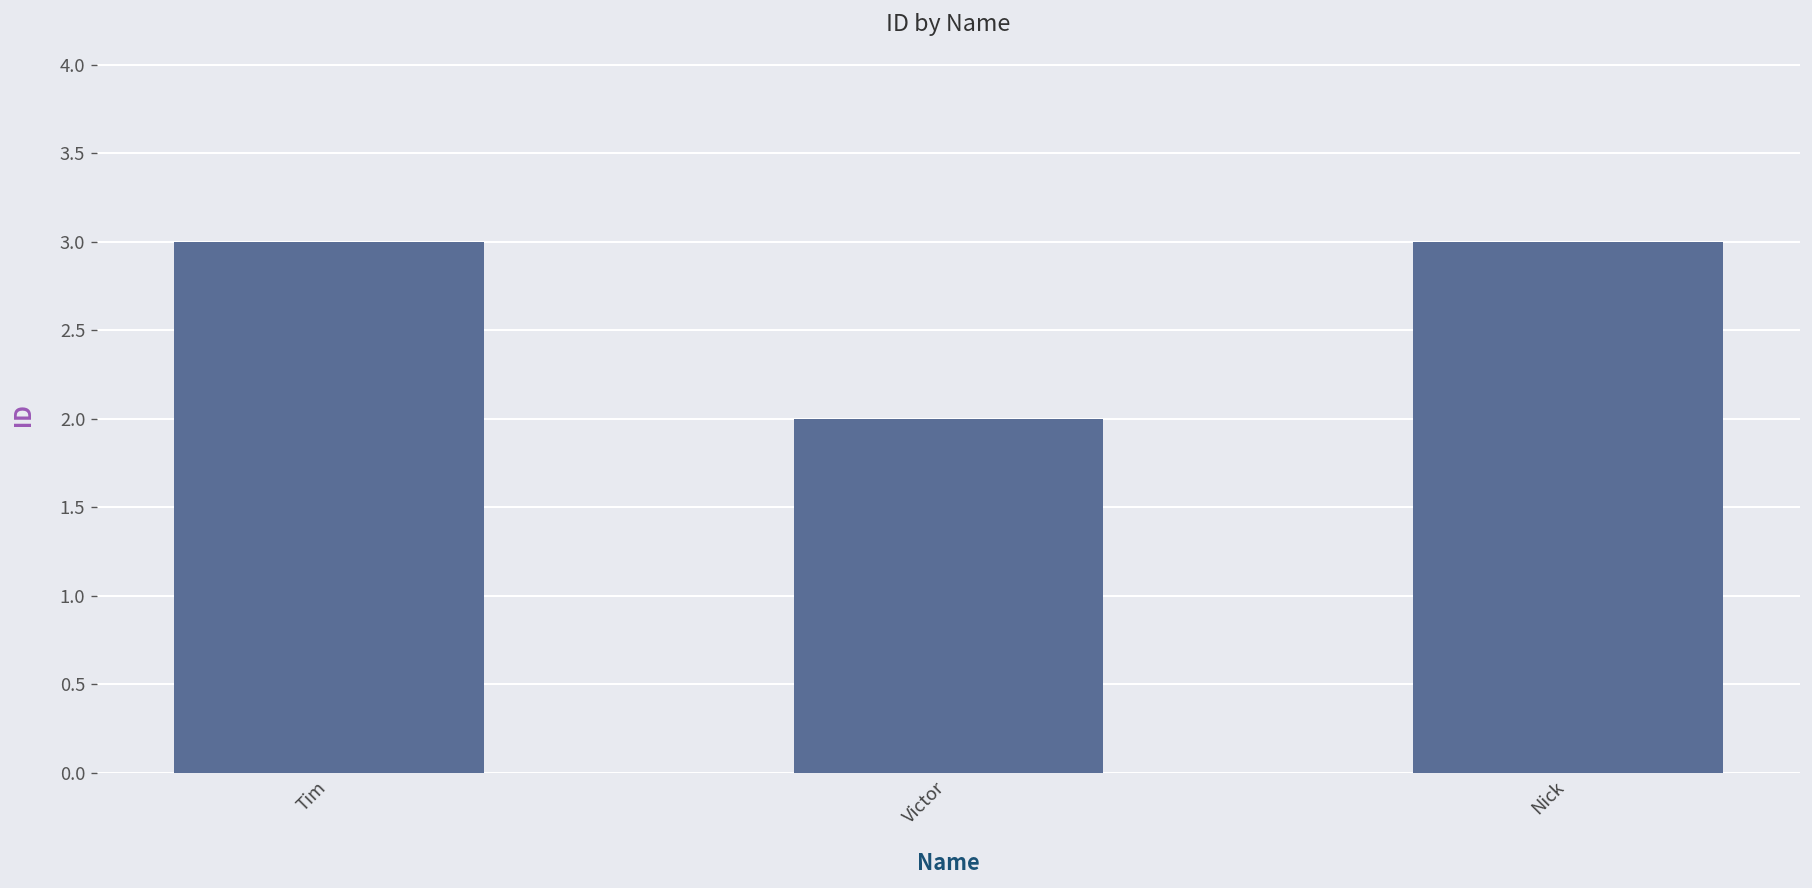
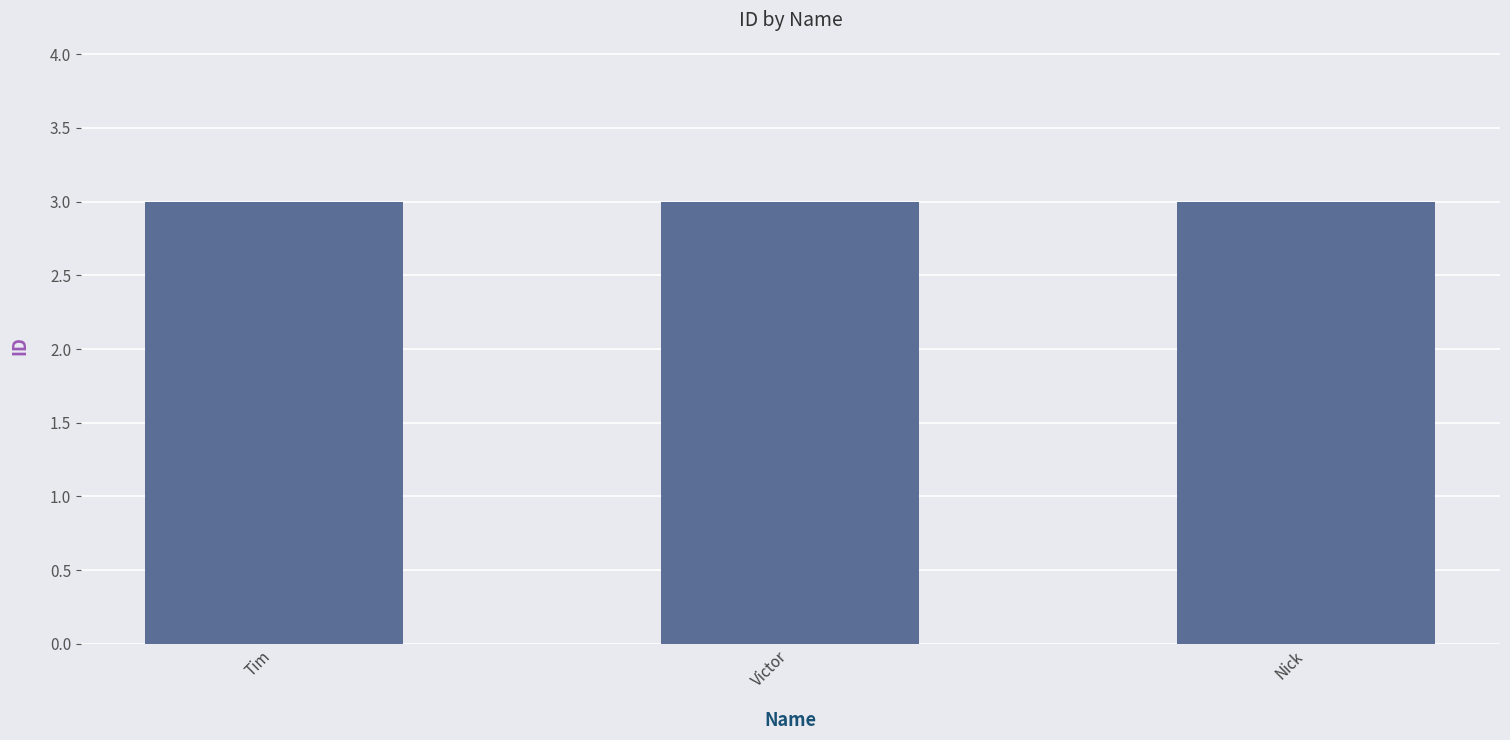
Victor: 2 -> 3
